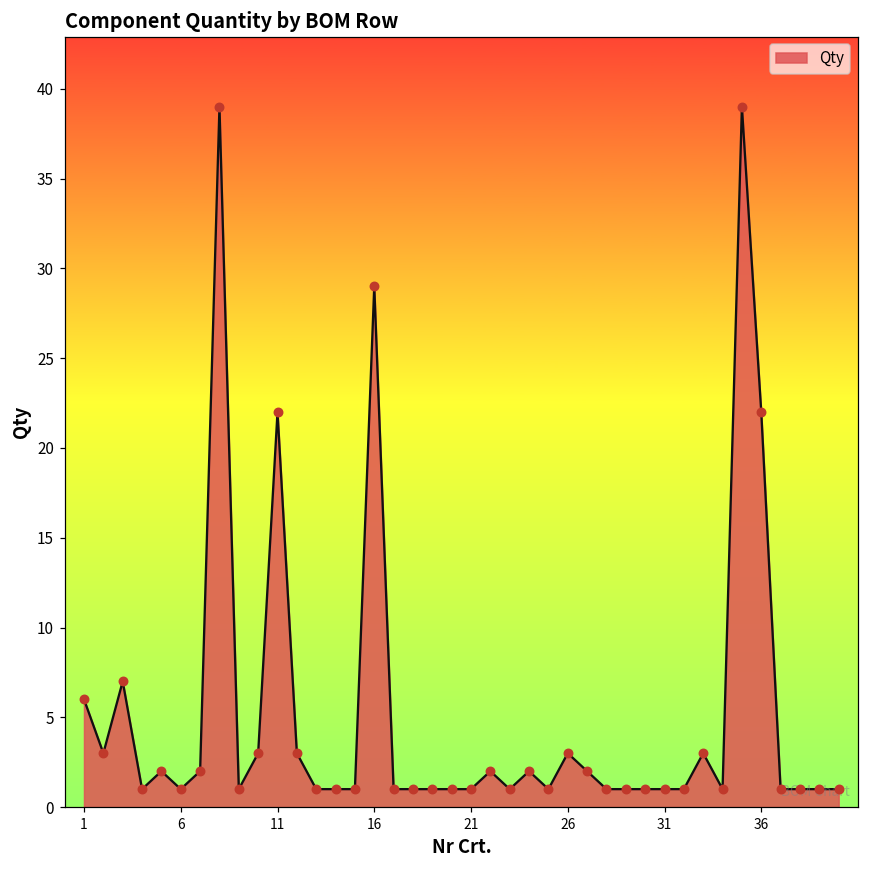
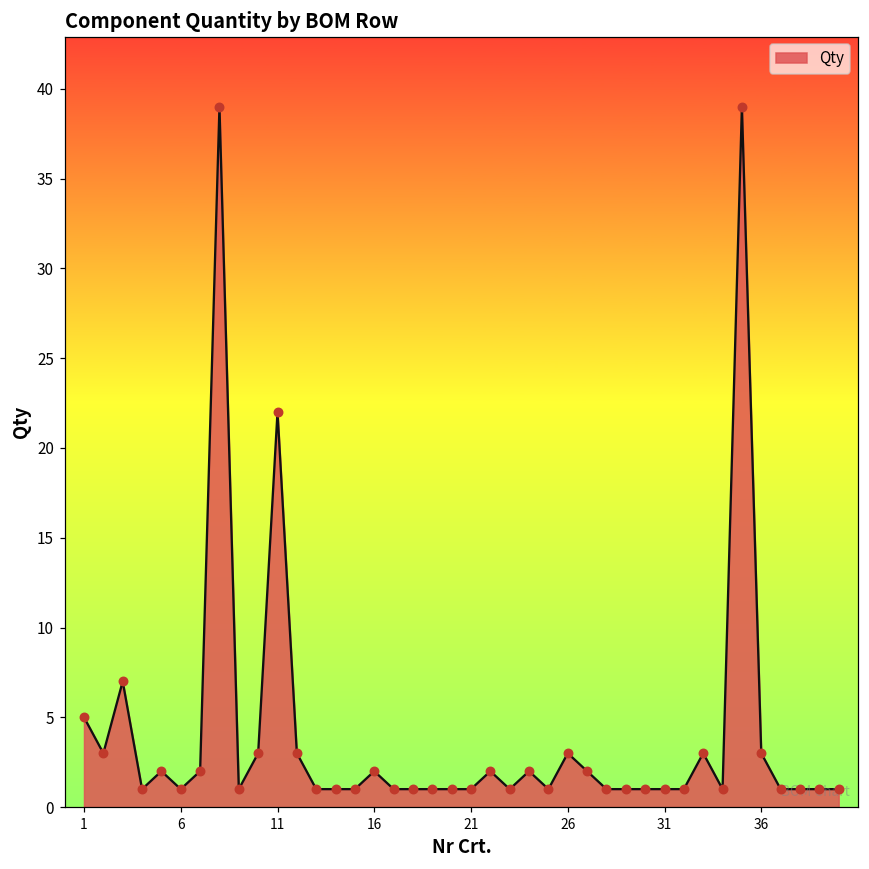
1: 6 -> 5
16: 29 -> 2
36: 22 -> 3
